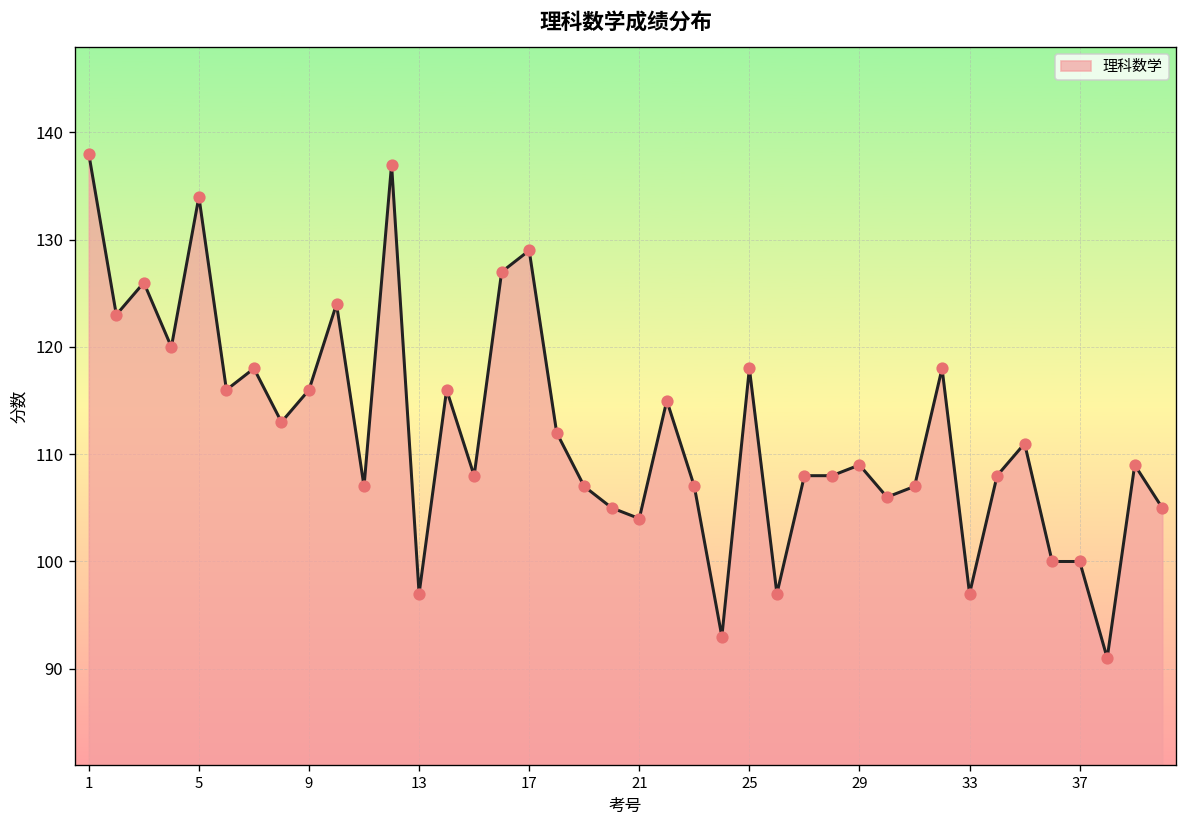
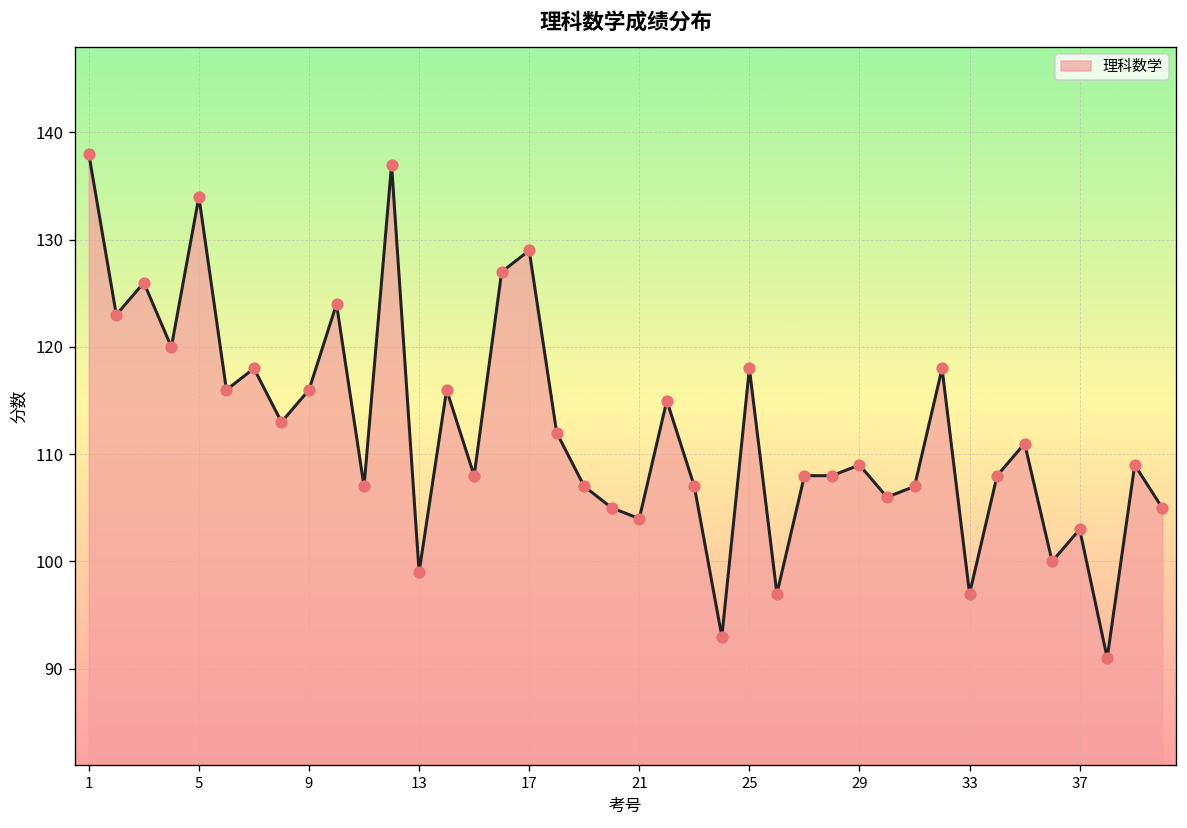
13: 97 -> 99
37: 100 -> 103
